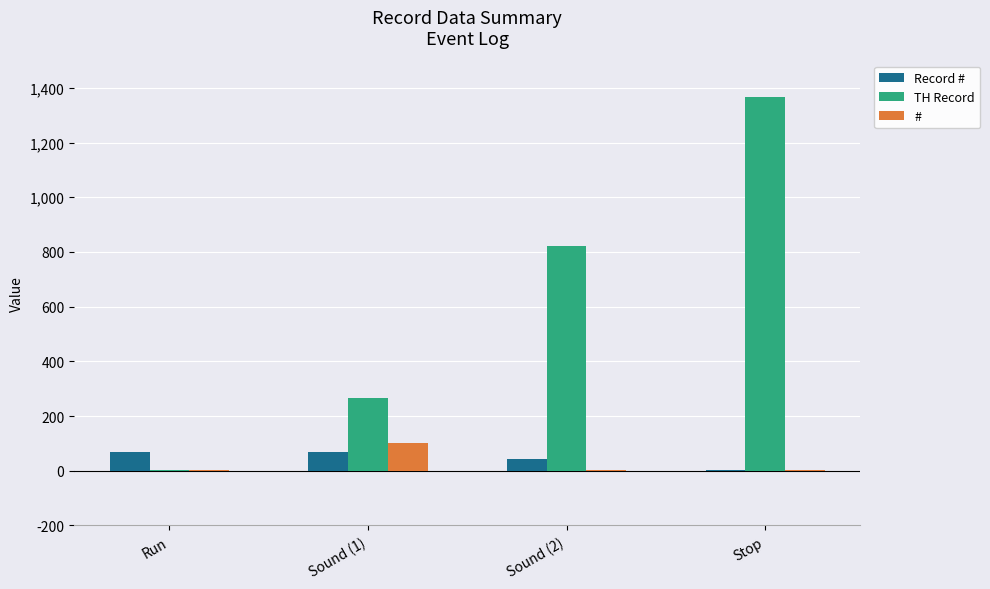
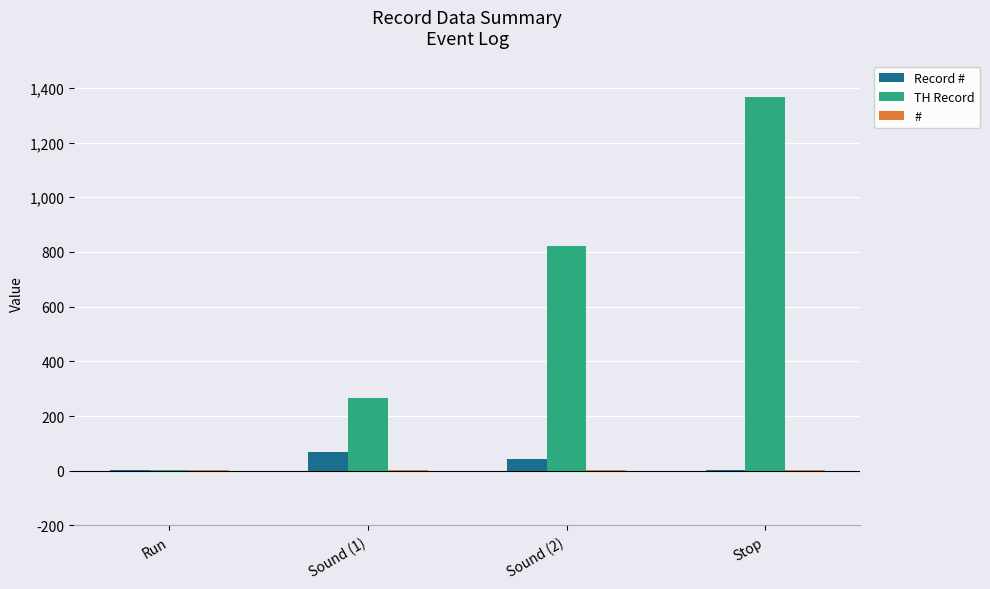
Record #, Run: 70 -> 0
#, Sound (1): 100 -> 0
